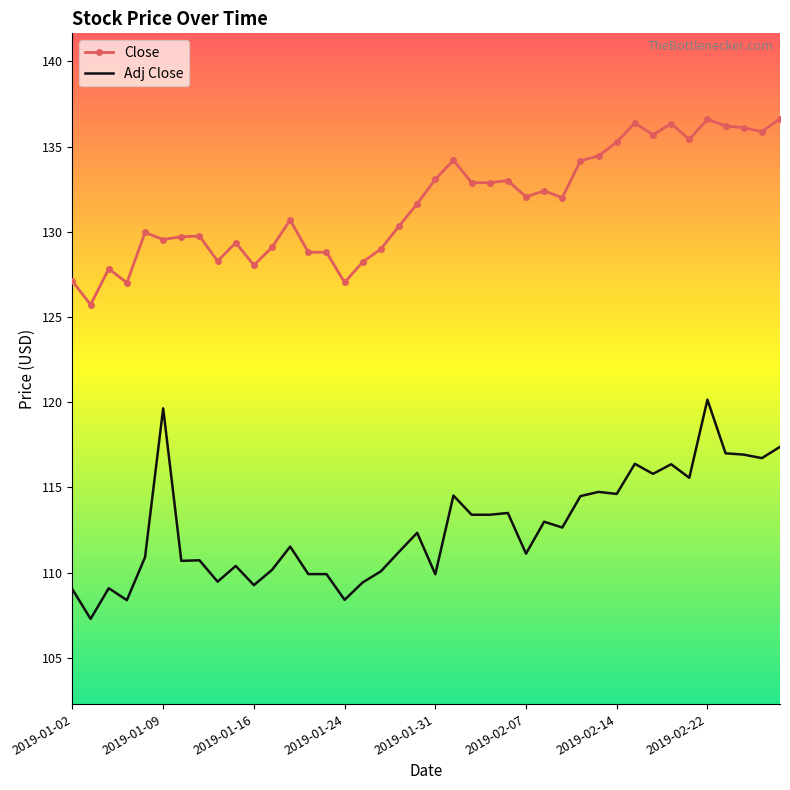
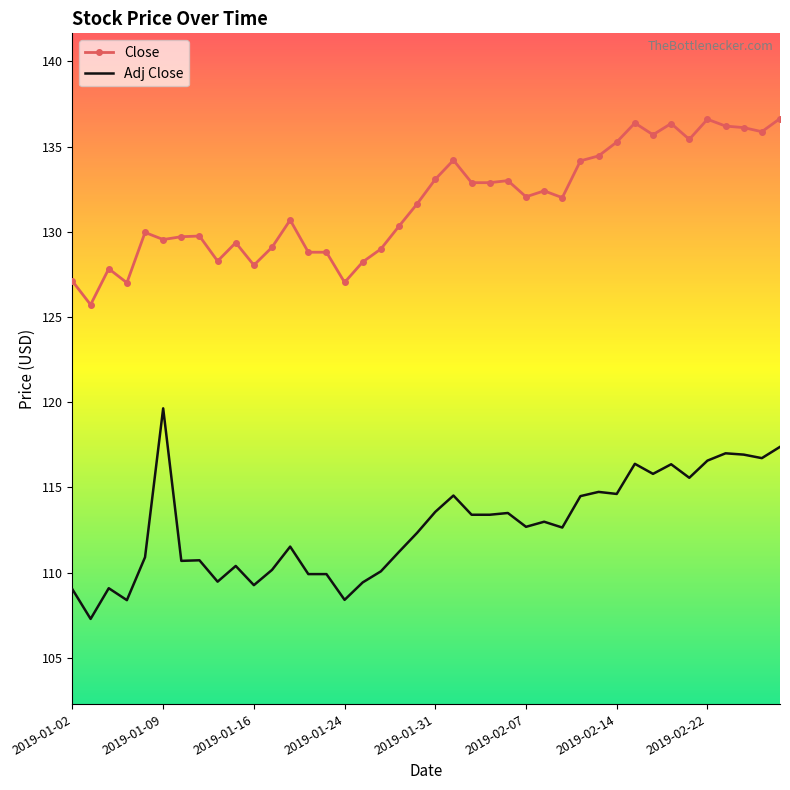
Adj Close, 2019-01-31: 109.9 -> 113.6
Adj Close, 2019-02-07: 111.1 -> 112.7
Adj Close, 2019-02-22: 120.1 -> 116.6
